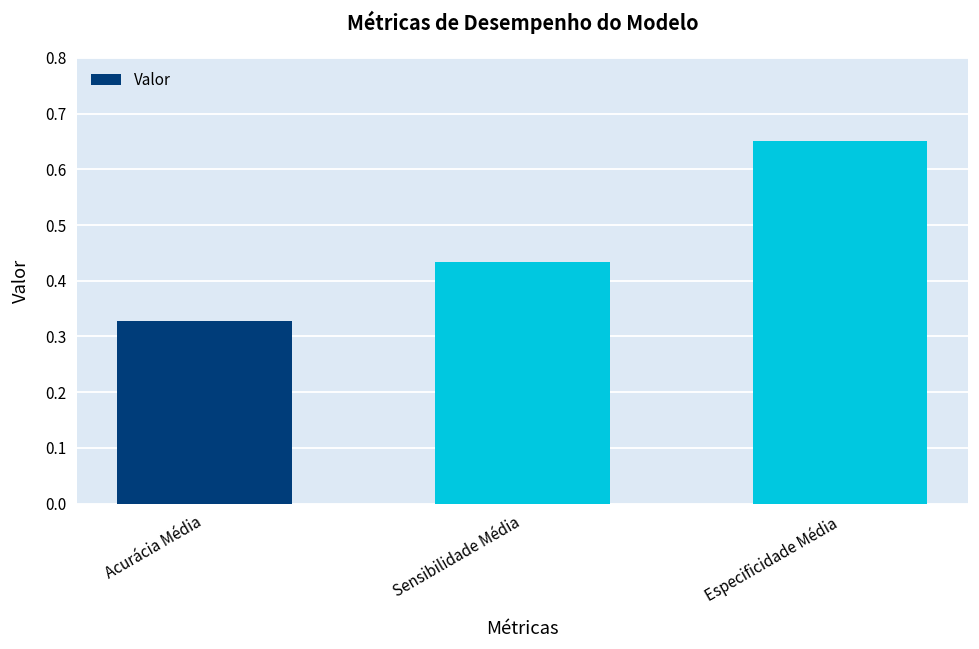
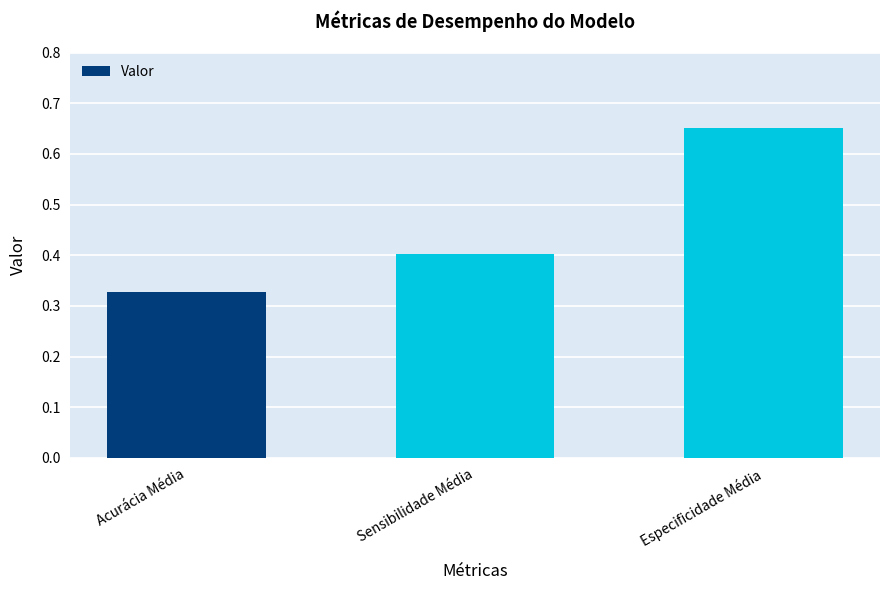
Sensibilidade Média: 0.43 -> 0.40
